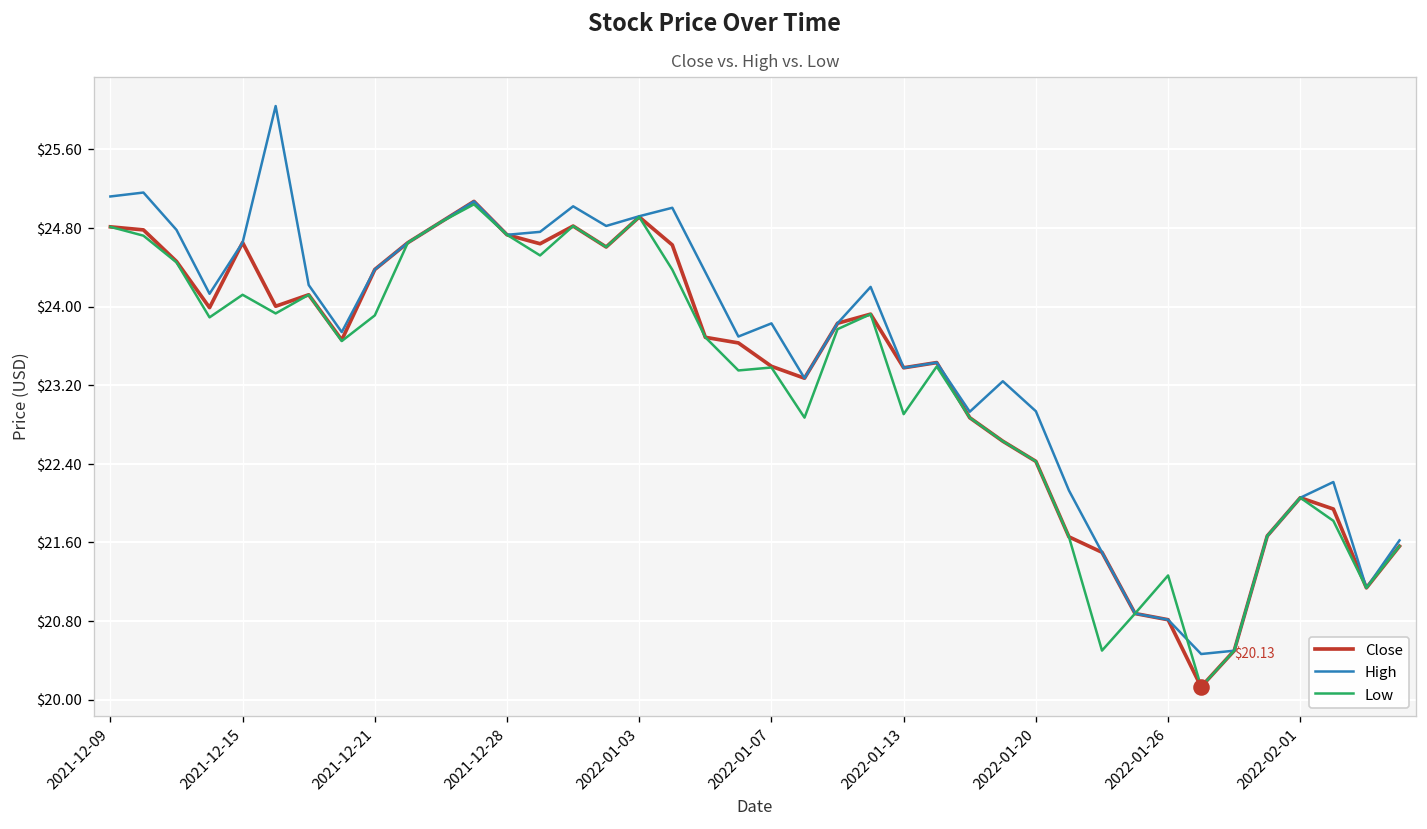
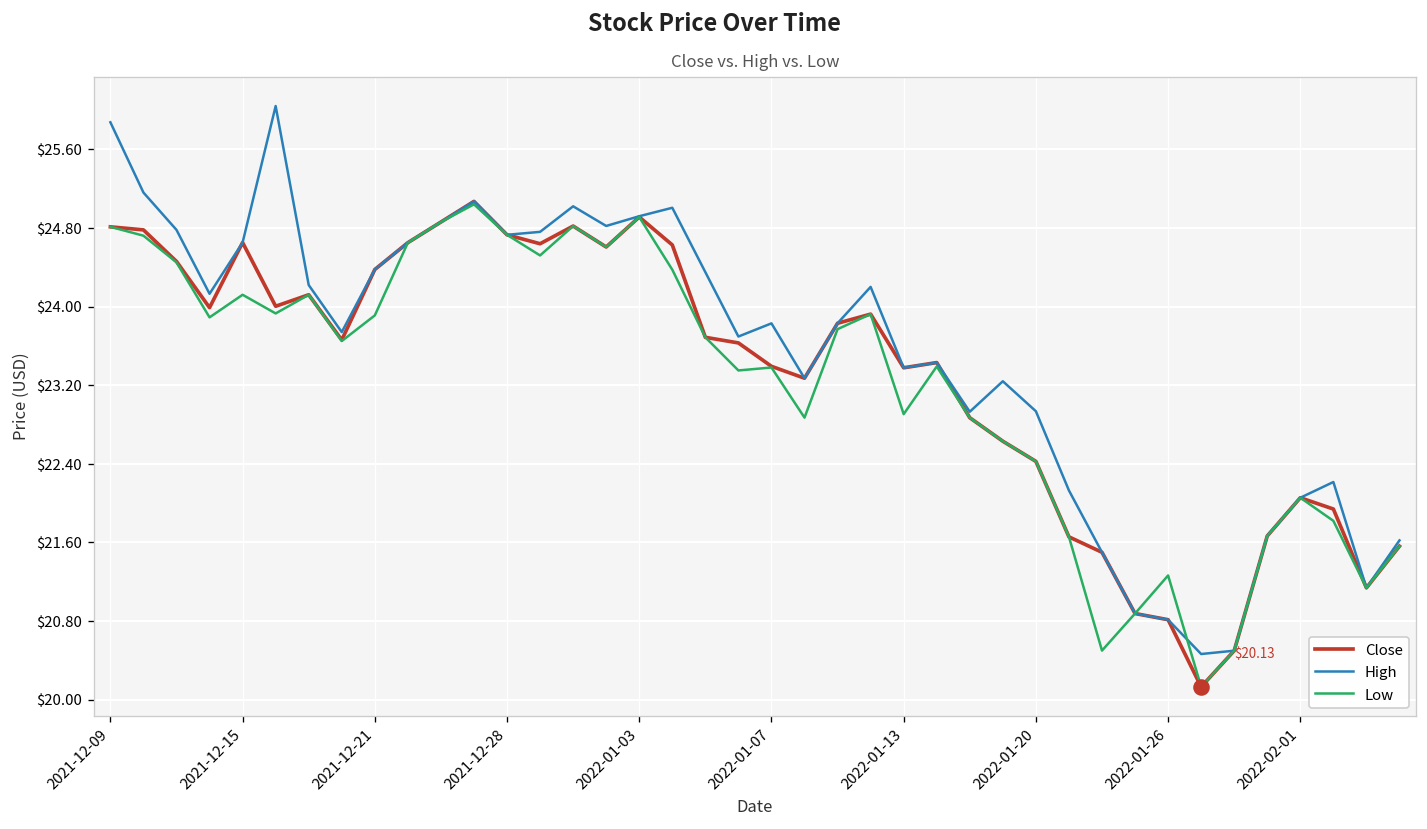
High, 2021-12-09: $25.1 -> $25.9
